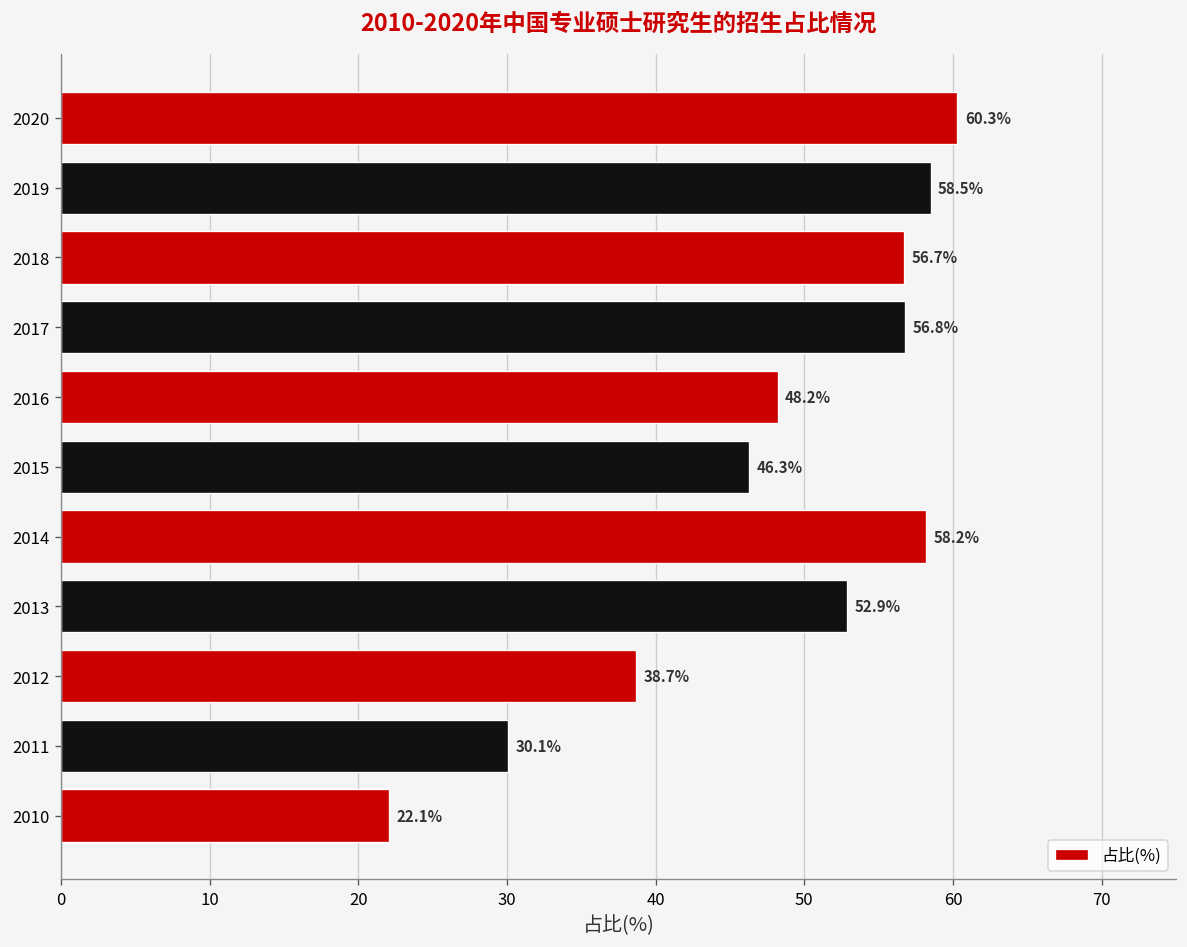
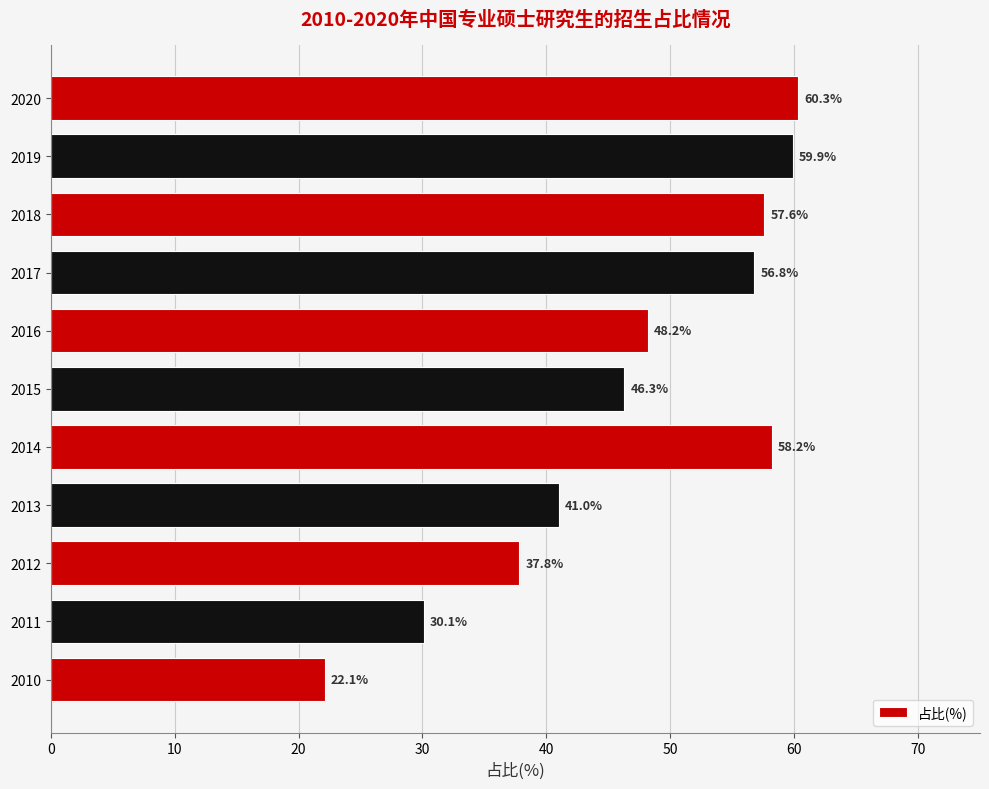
2019: 58.5% -> 59.9%
2018: 56.7% -> 57.6%
2013: 52.9% -> 41.0%
2012: 38.7% -> 37.8%
